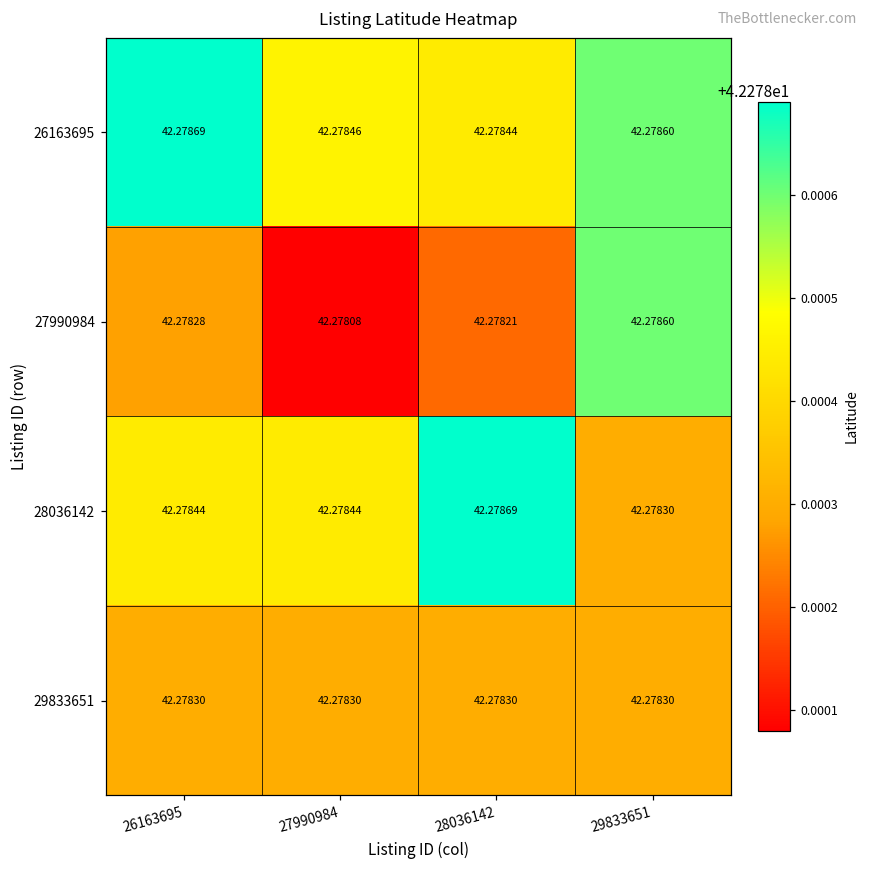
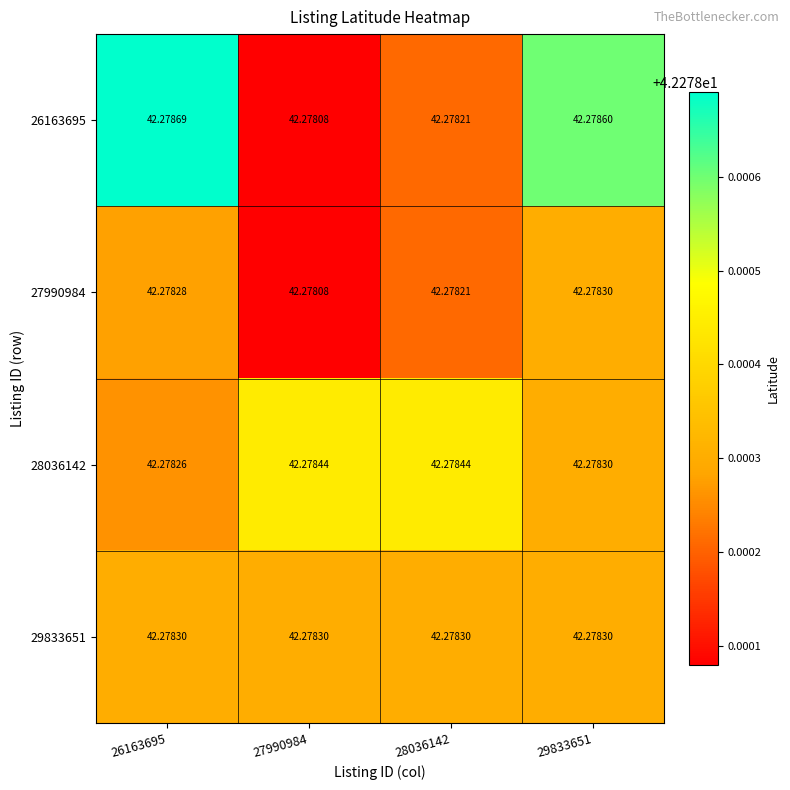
26163695, 27990984: 42.27846 -> 42.27808
26163695, 28036142: 42.27844 -> 42.27821
27990984, 29833651: 42.27860 -> 42.27830
28036142, 26163695: 42.27844 -> 42.27826
28036142, 28036142: 42.27869 -> 42.27844
